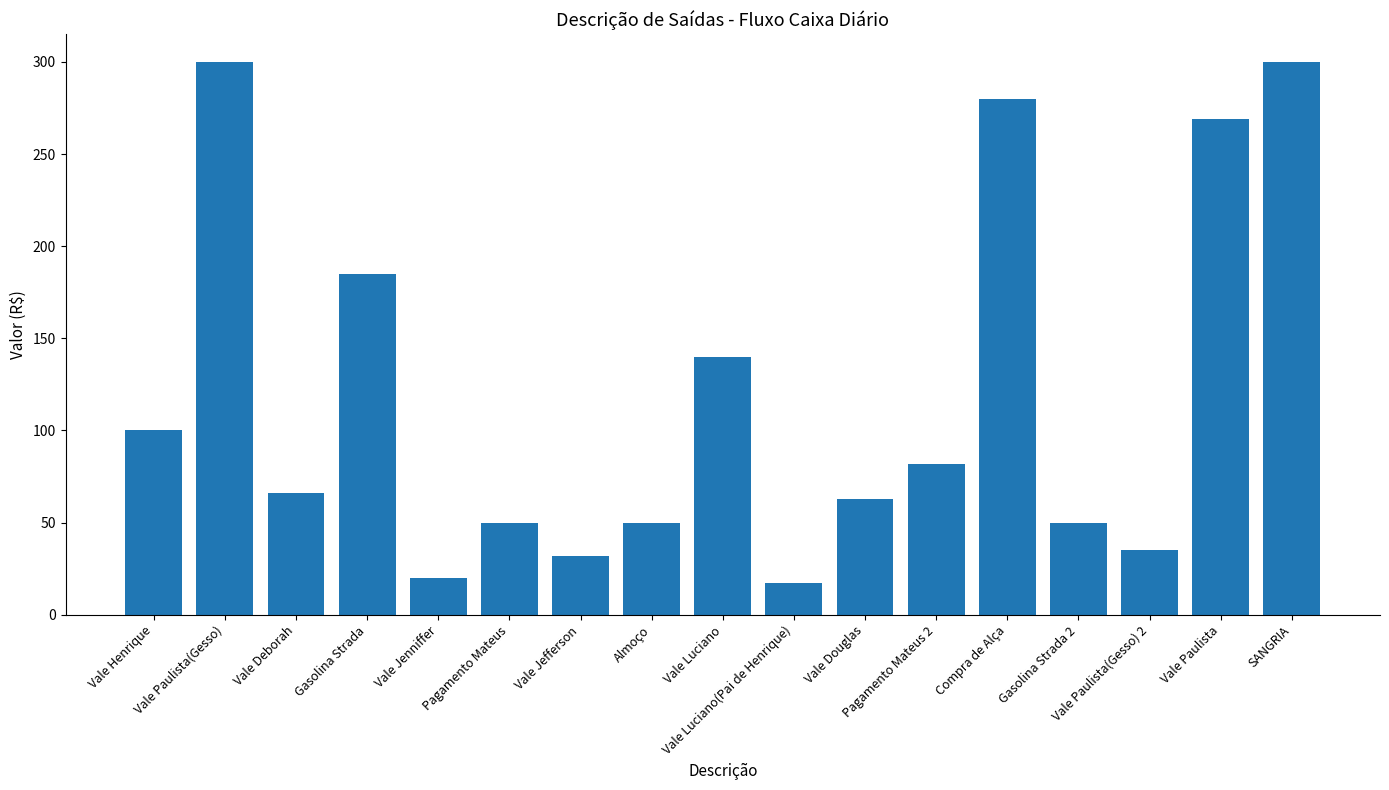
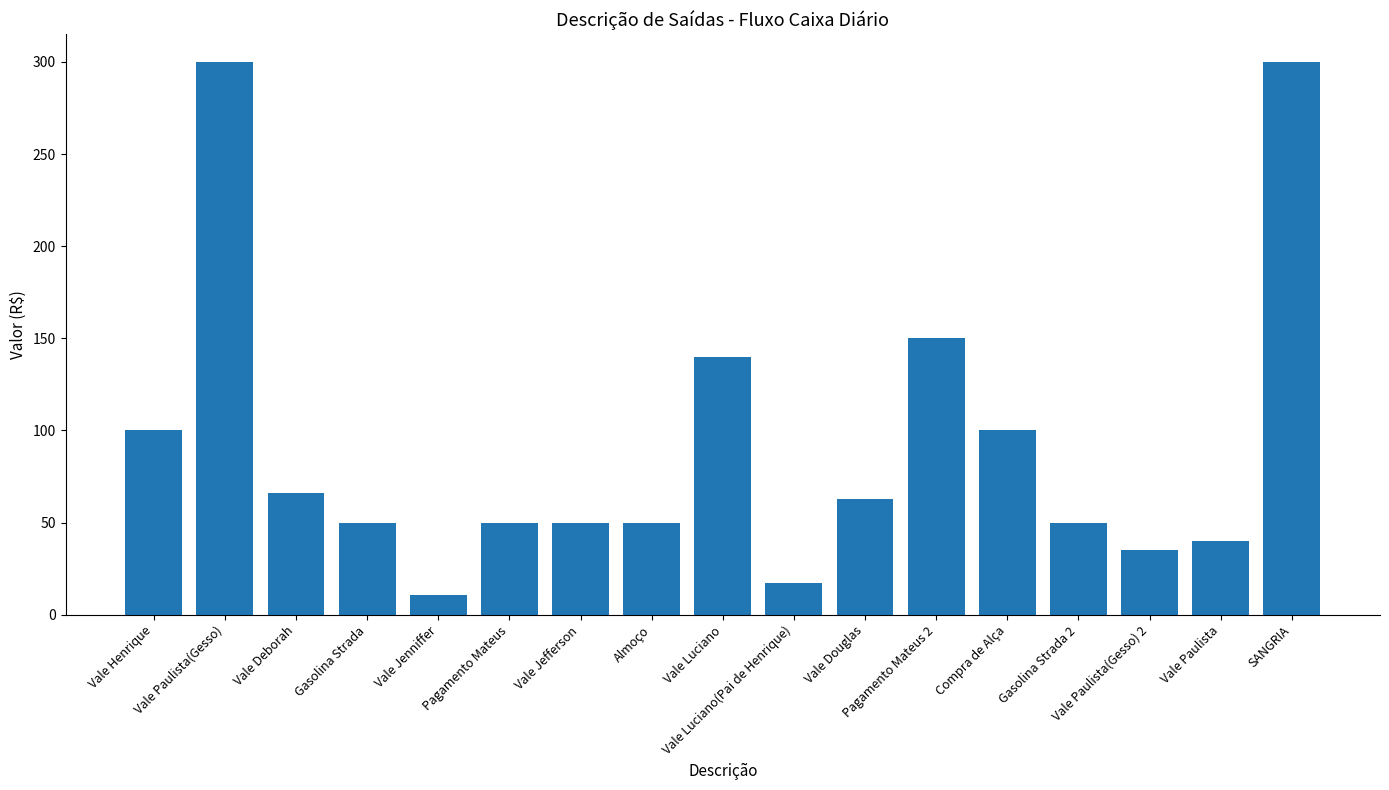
Gasolina Strada: 185 -> 50
Vale Jenniffer: 20 -> 11
Vale Jefferson: 32 -> 50
Pagamento Mateus 2: 82 -> 150
Compra de Alça: 280 -> 100
Vale Paulista: 269 -> 40
